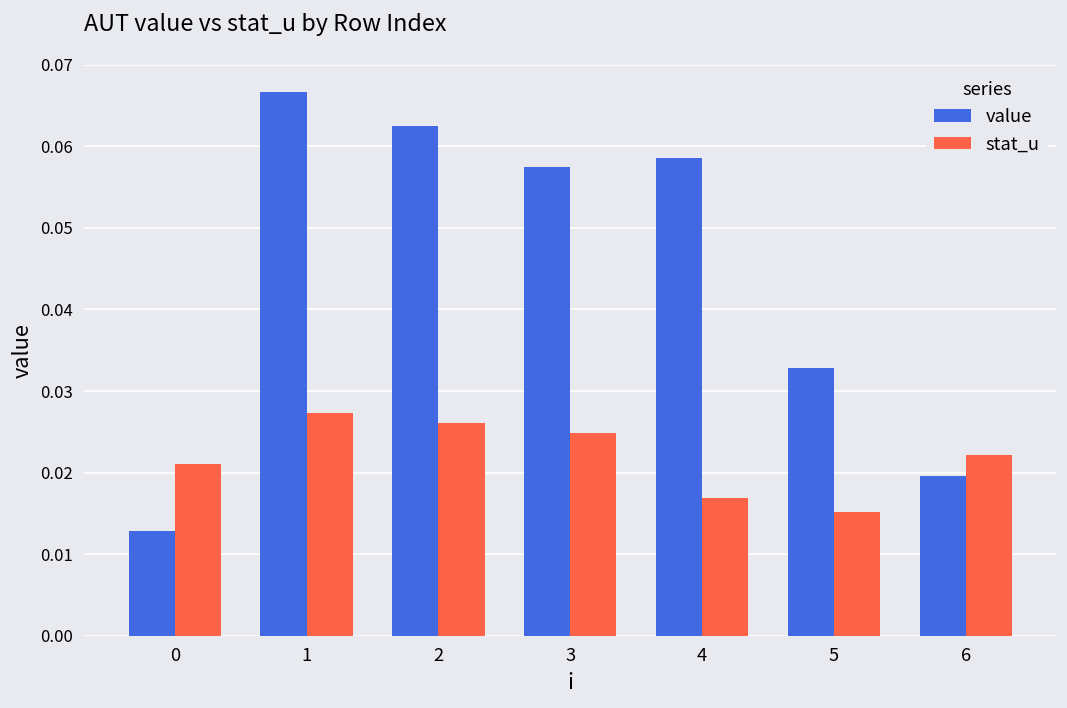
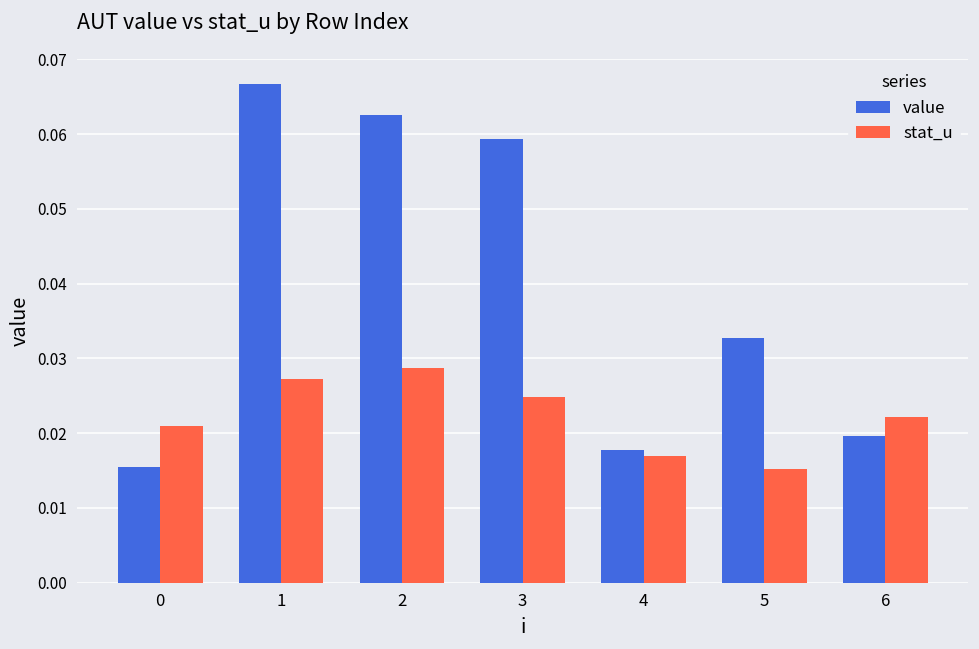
value, 0: 0.013 -> 0.016
stat_u, 2: 0.026 -> 0.029
value, 3: 0.058 -> 0.059
value, 4: 0.059 -> 0.018
